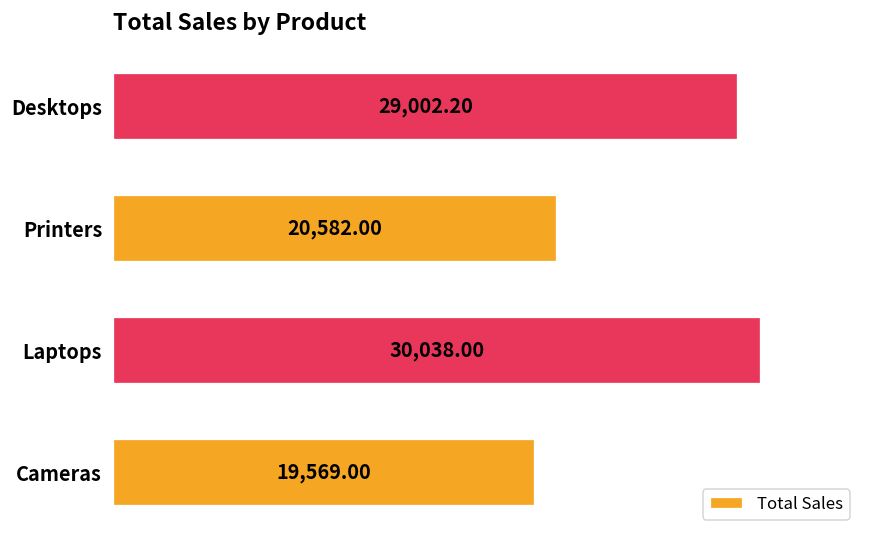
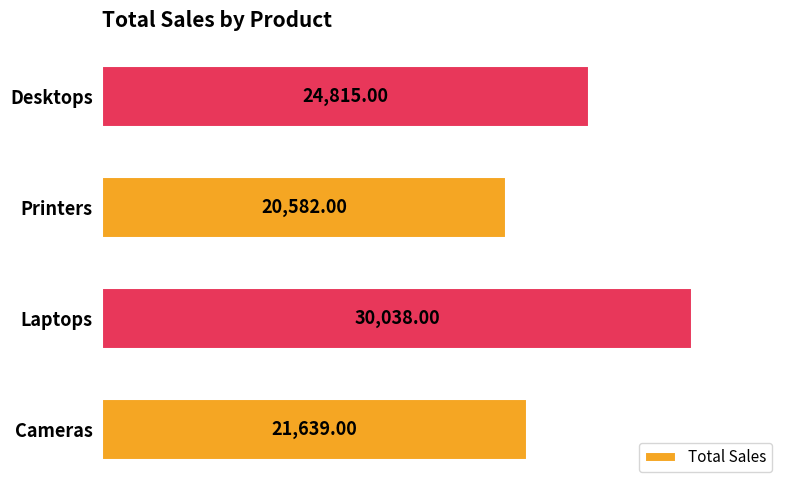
Desktops: 29,002.20 -> 24,815.00
Cameras: 19,569.00 -> 21,639.00
